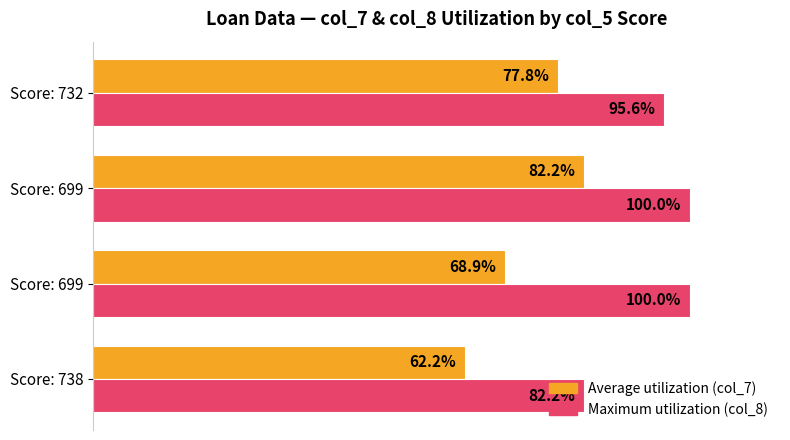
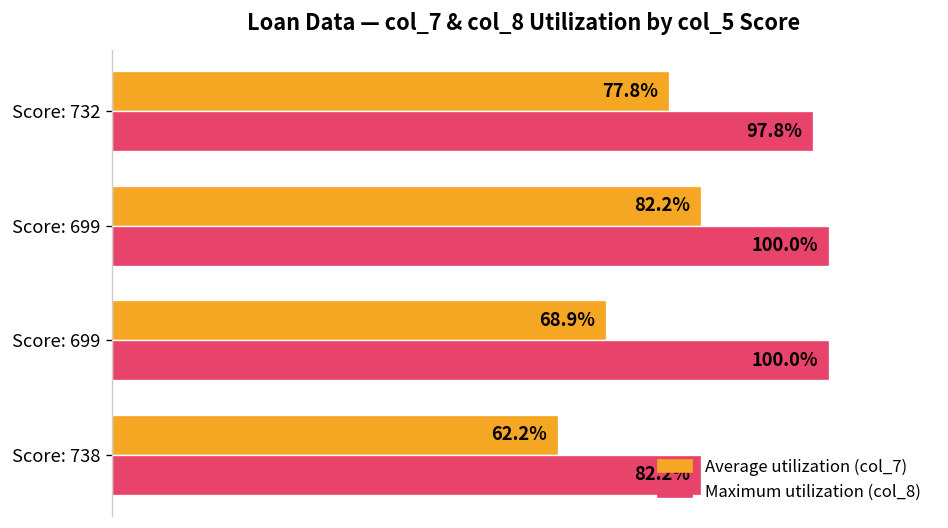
Maximum utilization (col_8), Score: 732: 95.6% -> 97.8%
